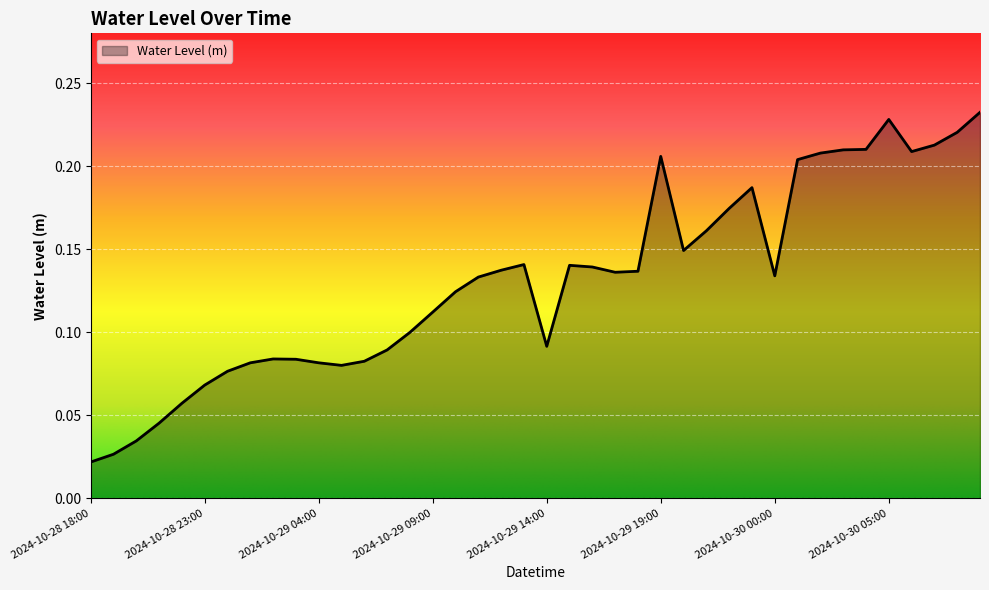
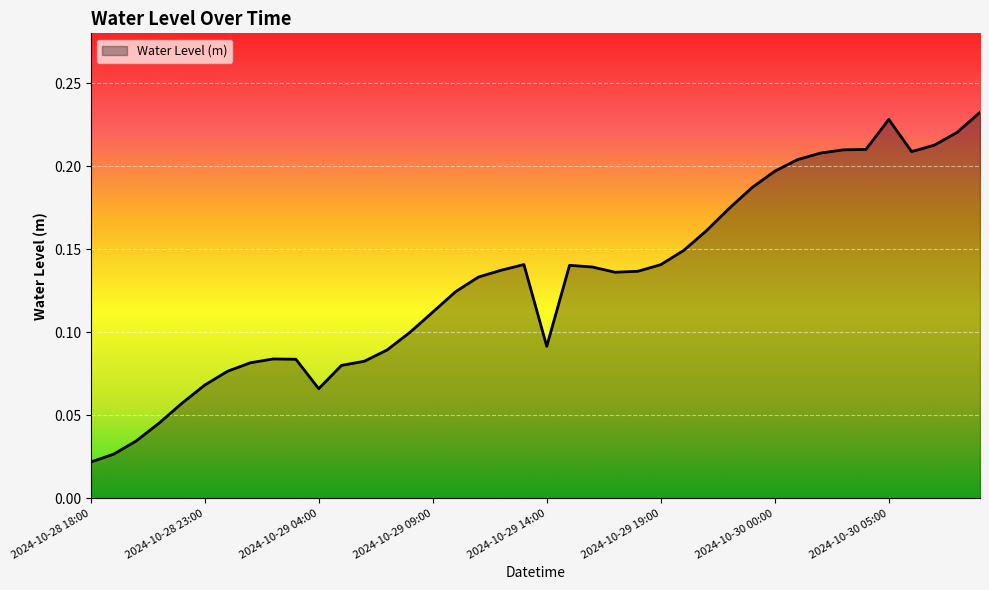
2024-10-29 04:00: 0.082 -> 0.066
2024-10-29 19:00: 0.206 -> 0.141
2024-10-30 00:00: 0.134 -> 0.197
